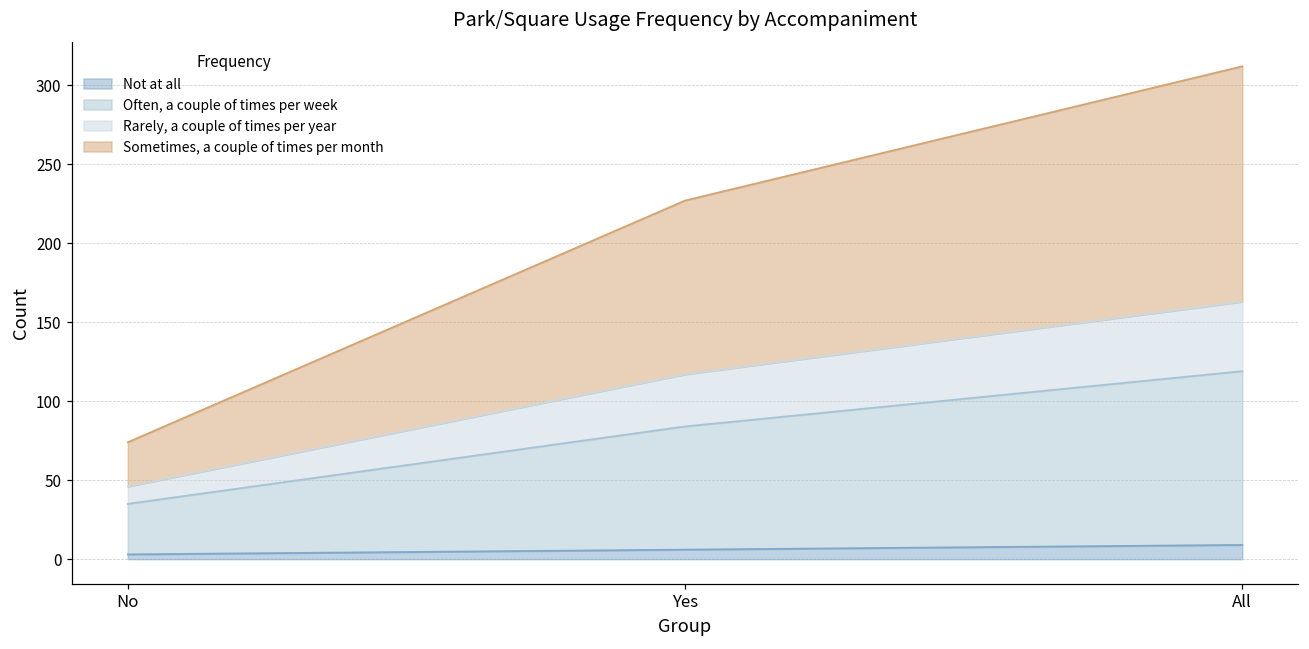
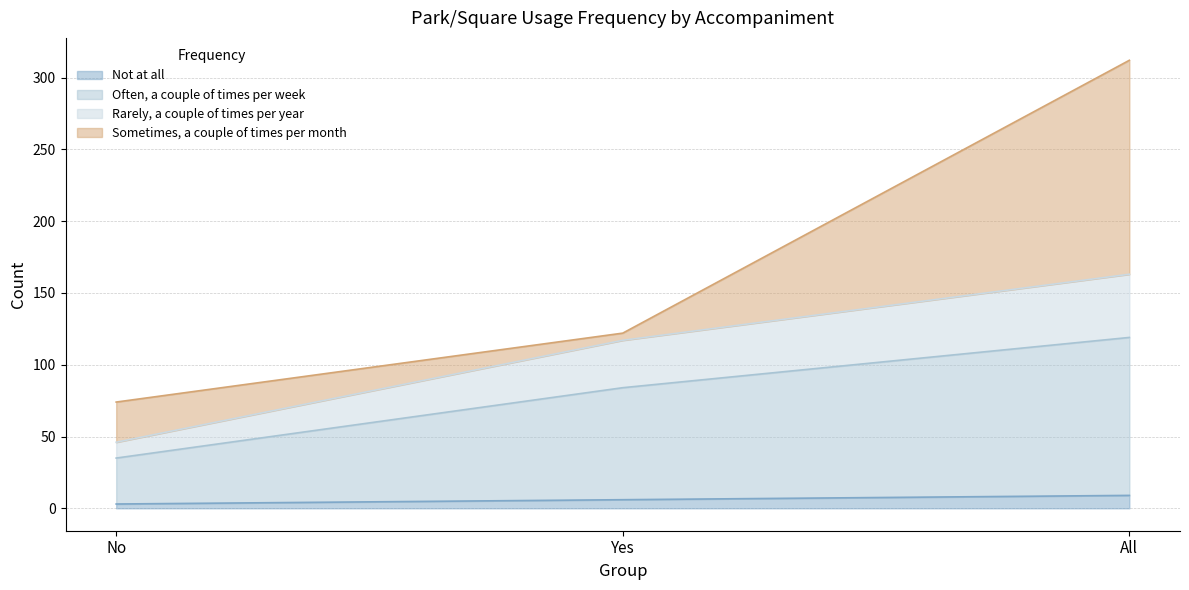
Sometimes, a couple of times per month, Yes: 110 -> 5
